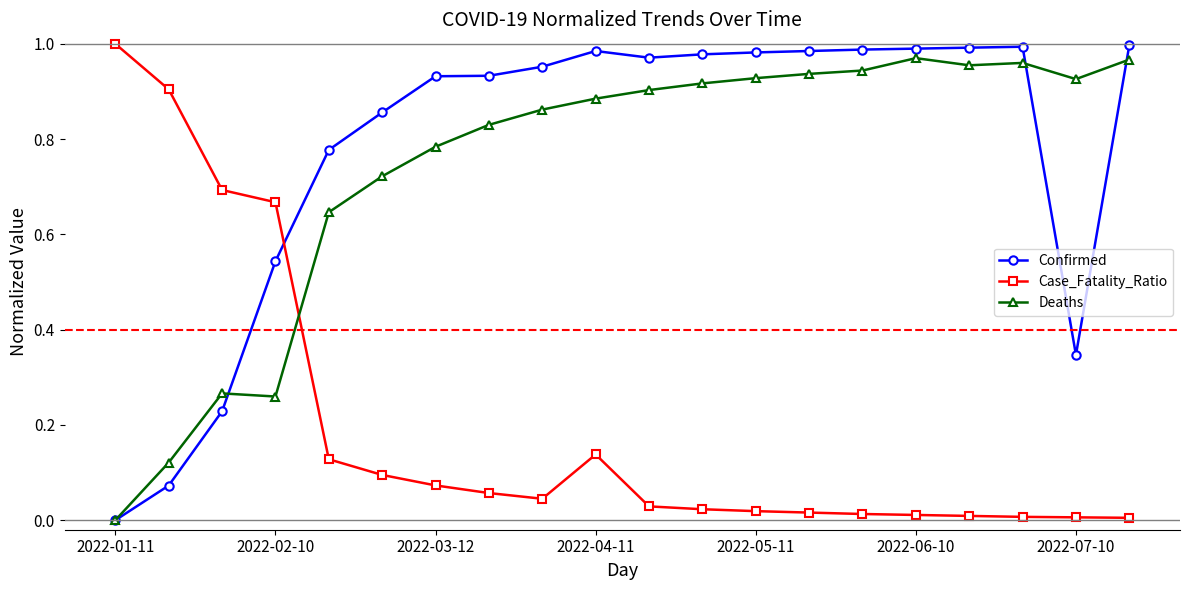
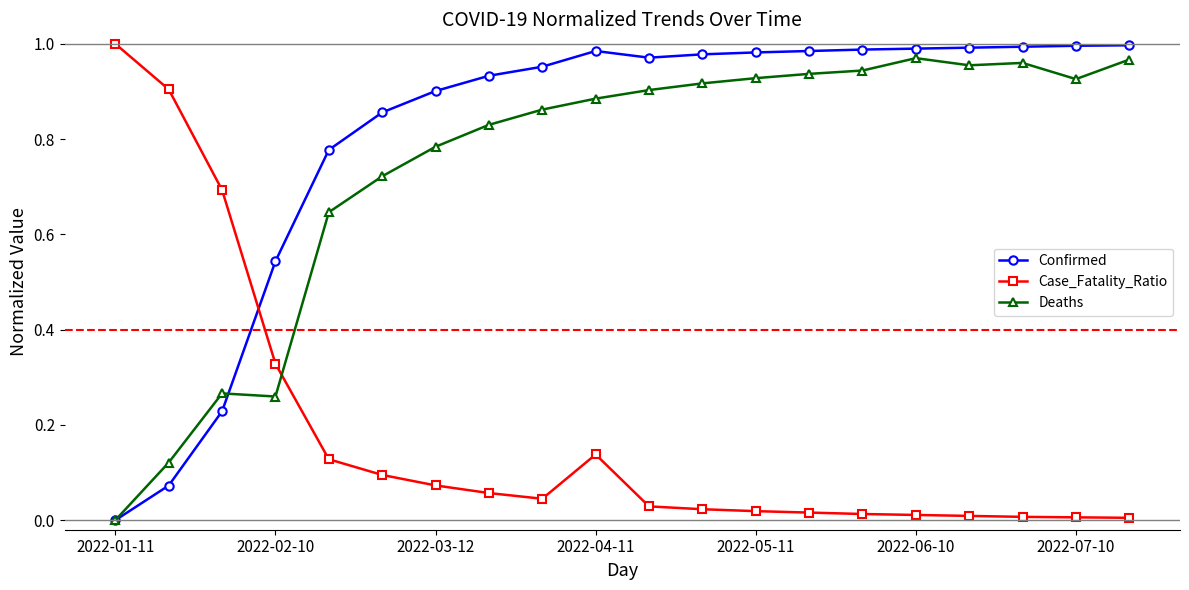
Case_Fatality_Ratio, 2022-02-10: 0.67 -> 0.33
Confirmed, 2022-03-12: 0.93 -> 0.90
Confirmed, 2022-07-10: 0.35 -> 1.00
